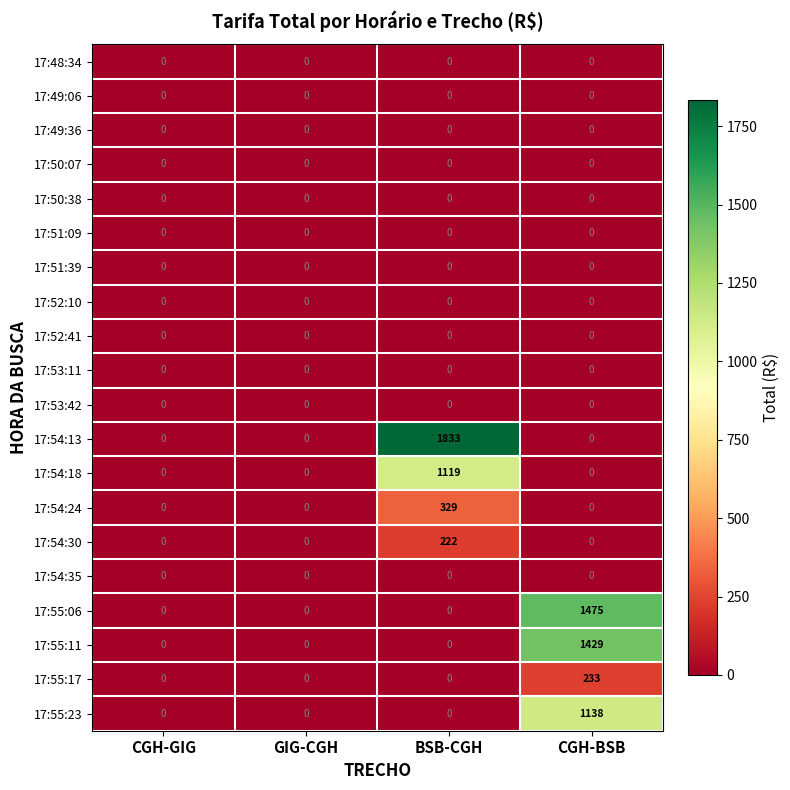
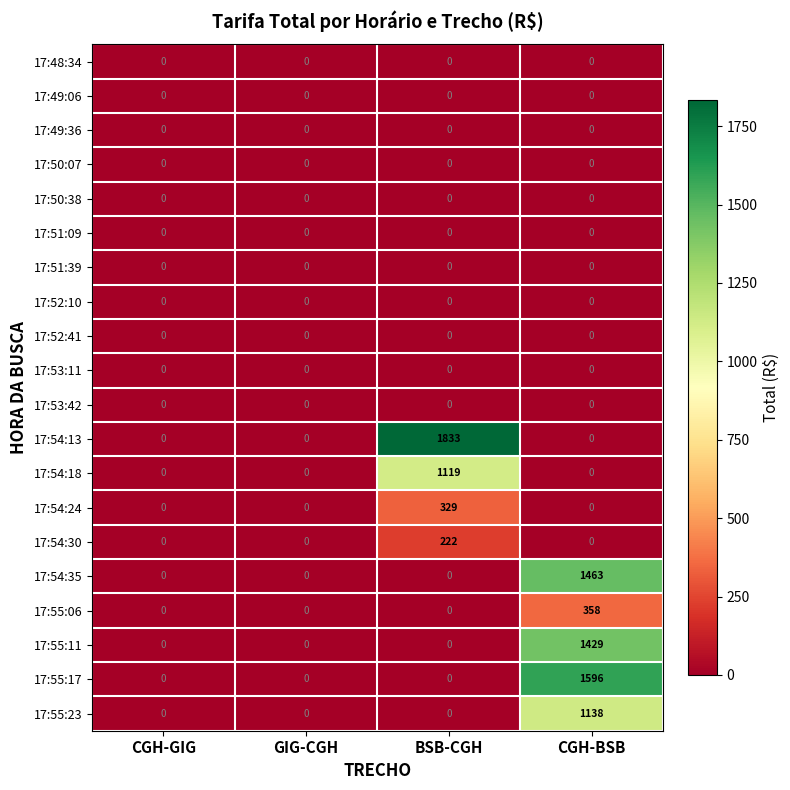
17:54:35, CGH-BSB: 0 -> 1463
17:55:06, CGH-BSB: 1475 -> 358
17:55:17, CGH-BSB: 233 -> 1596
